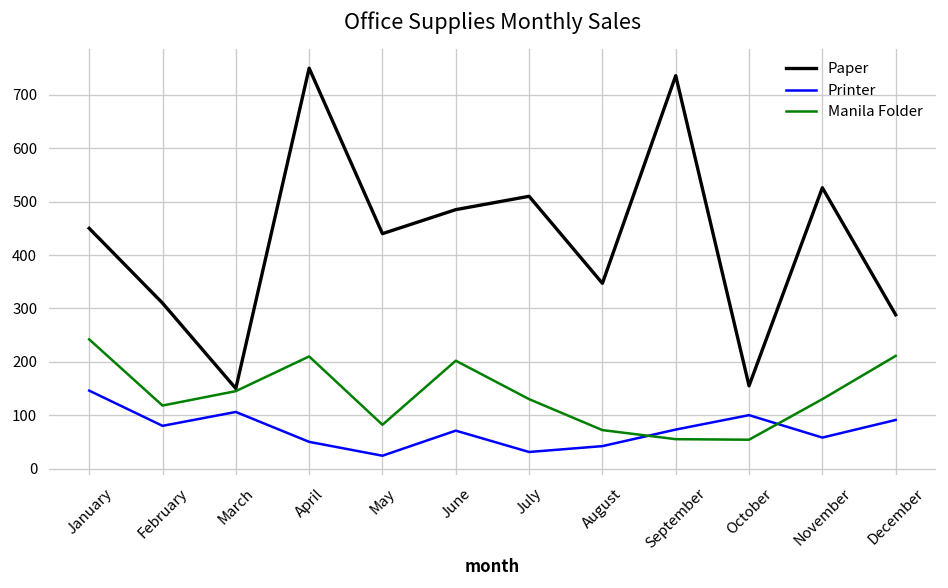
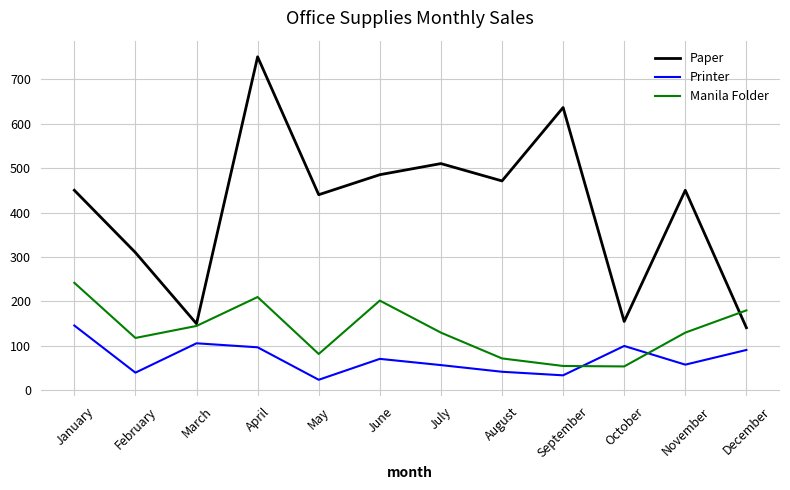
Printer, February: 80 -> 40
Printer, April: 50 -> 100
Printer, July: 30 -> 60
Paper, August: 350 -> 470
Paper, September: 740 -> 640
Printer, September: 70 -> 30
Paper, November: 530 -> 450
Paper, December: 290 -> 140
Manila Folder, December: 210 -> 180
